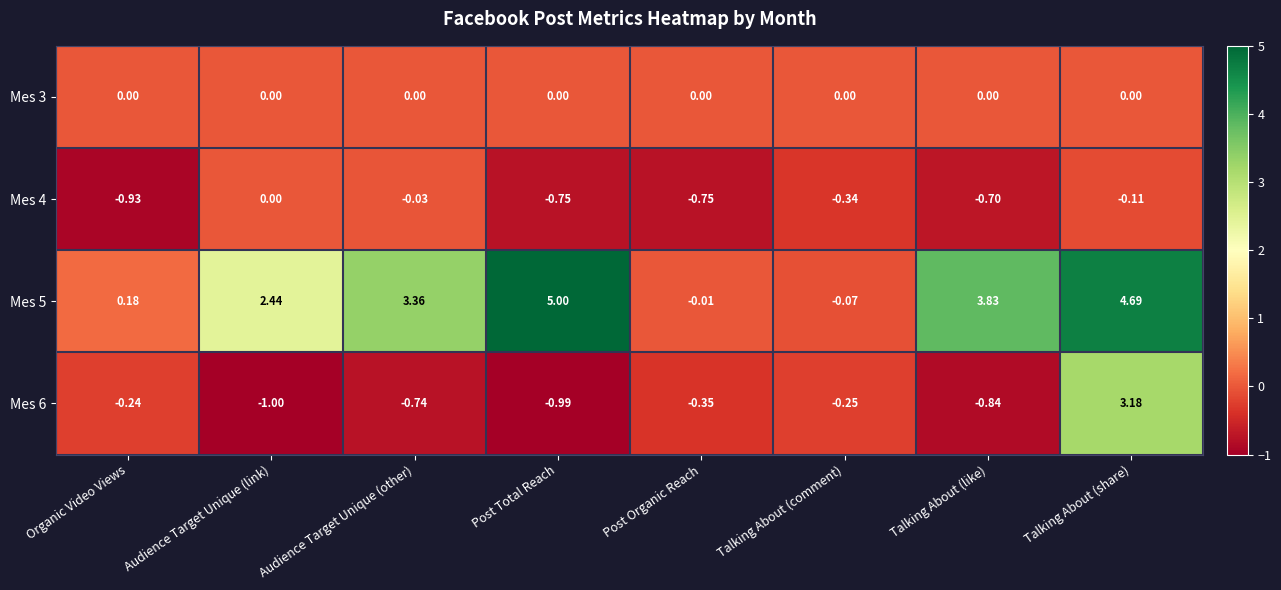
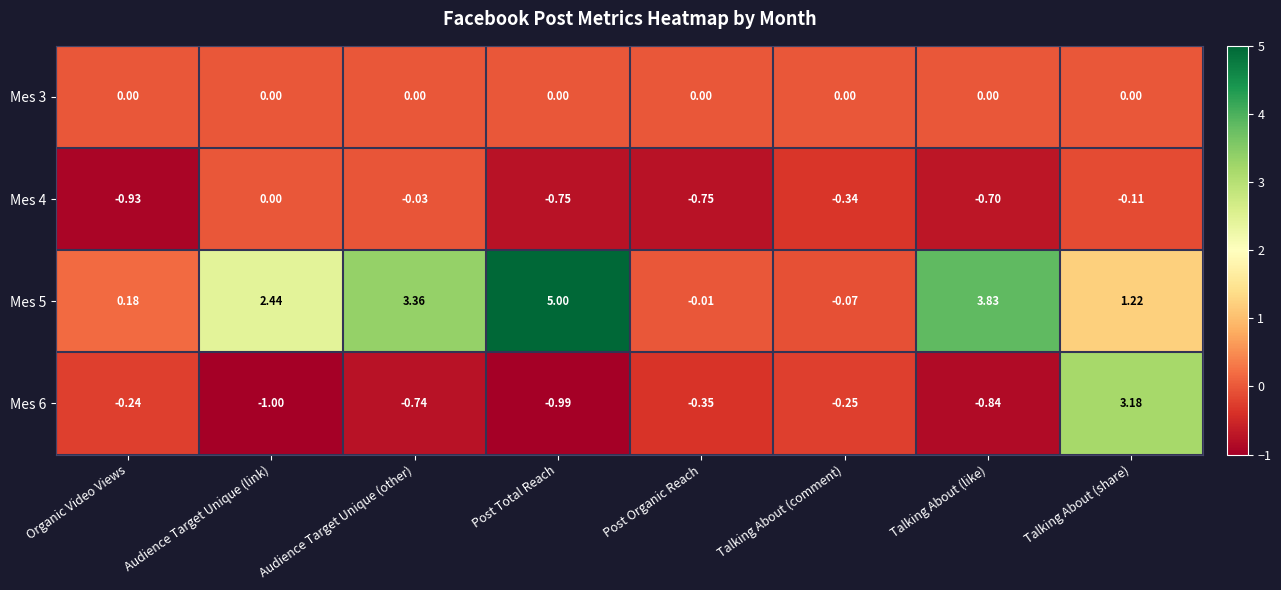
Mes 5, Talking About (share): 4.69 -> 1.22
